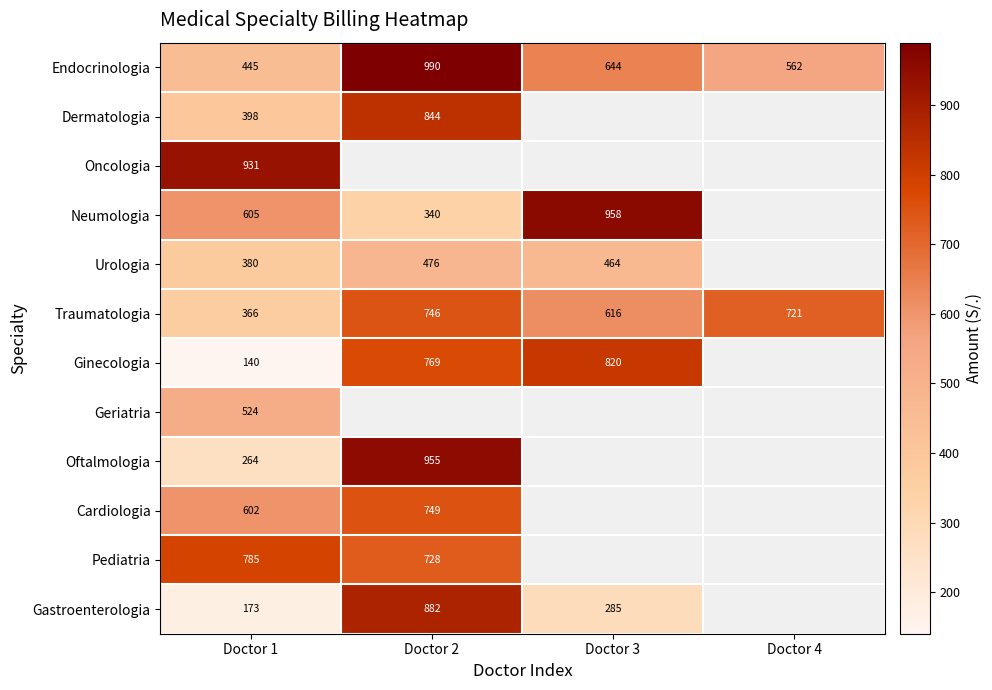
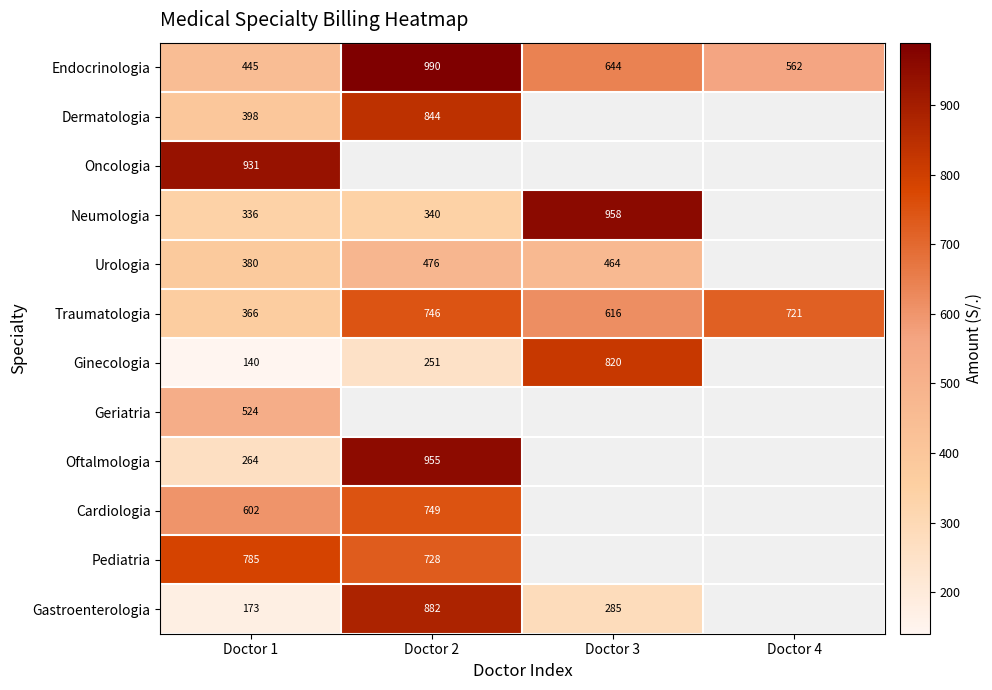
Neumologia, Doctor 1: 605 -> 336
Ginecologia, Doctor 2: 769 -> 251
